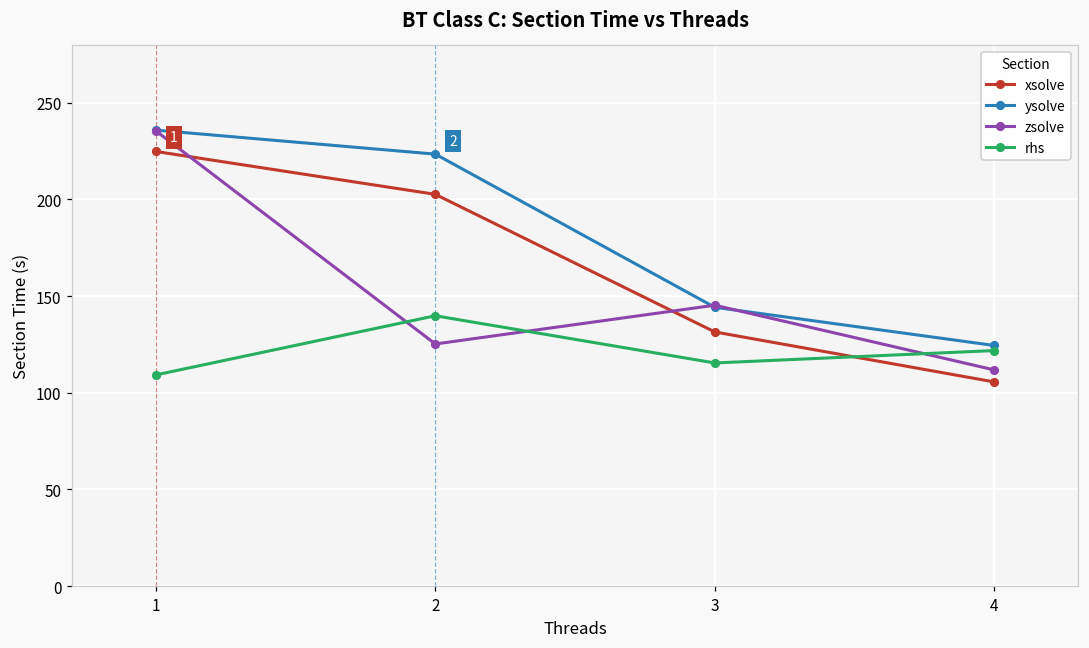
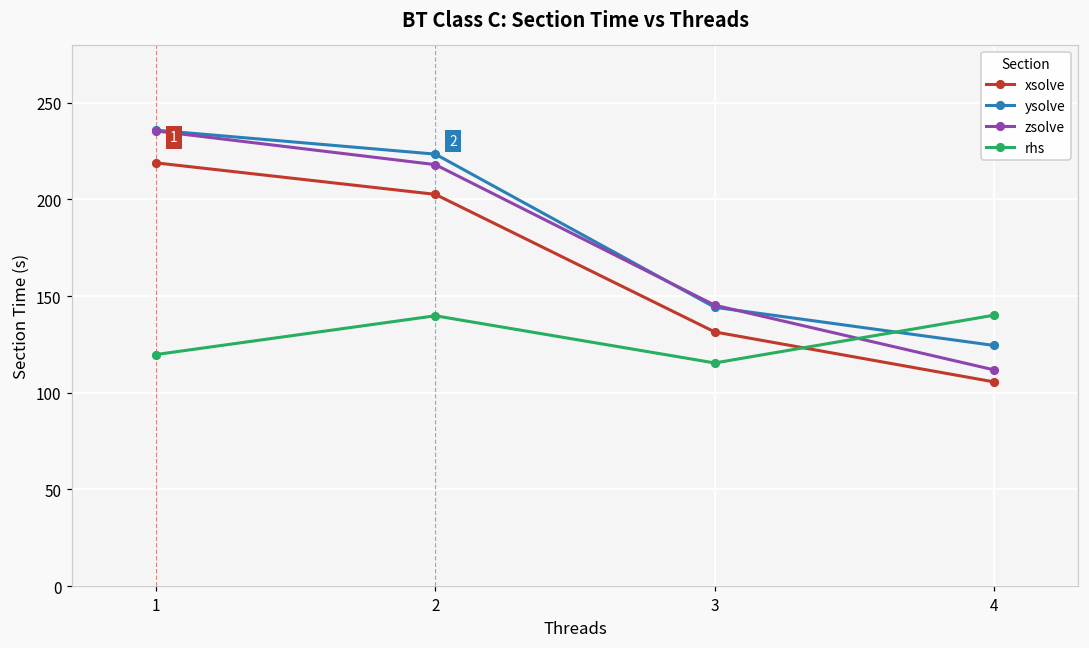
xsolve, 1: 225 -> 219
rhs, 1: 109 -> 120
zsolve, 2: 125 -> 218
rhs, 4: 122 -> 140
